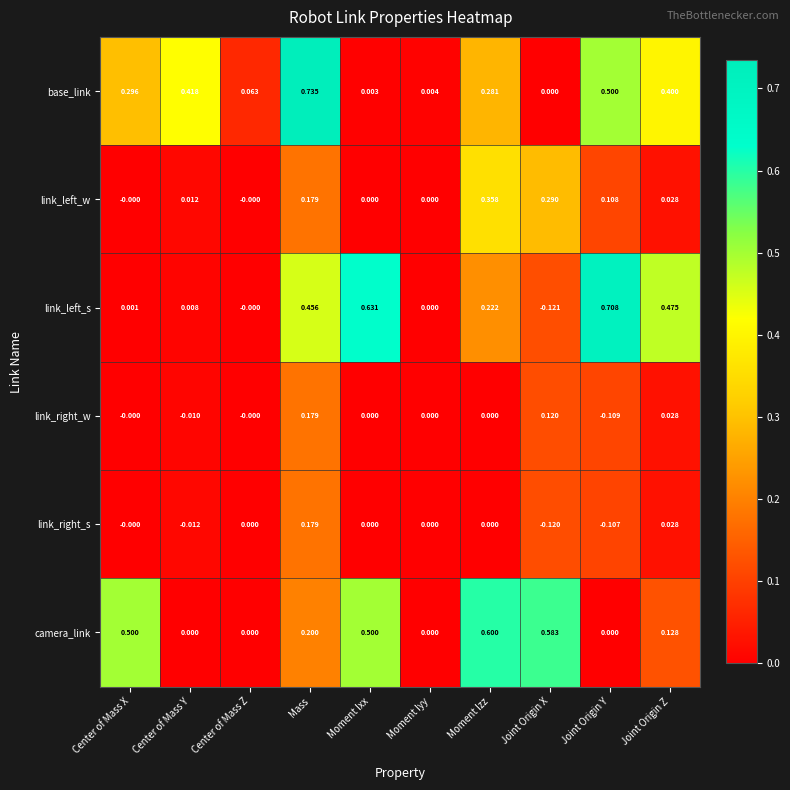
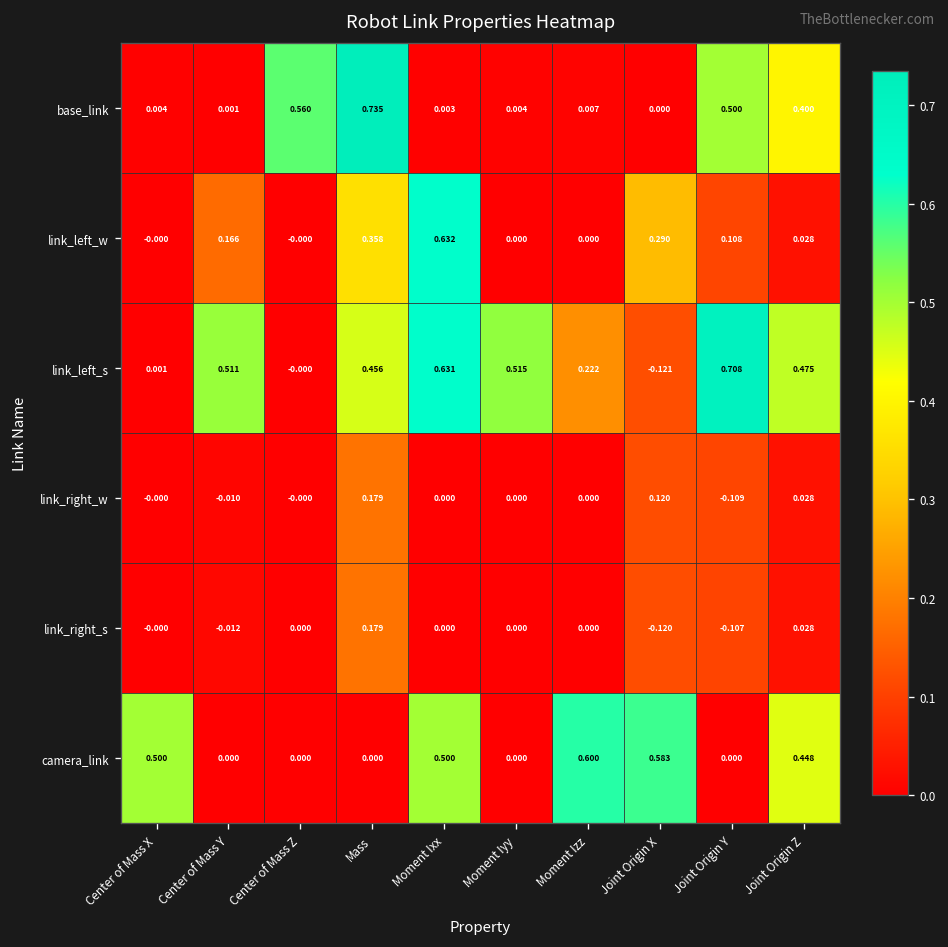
base_link, Center of Mass X: 0.296 -> 0.004
base_link, Center of Mass Y: 0.418 -> 0.001
base_link, Center of Mass Z: 0.063 -> 0.560
base_link, Moment Izz: 0.281 -> 0.007
link_left_w, Center of Mass Y: 0.012 -> 0.166
link_left_w, Mass: 0.179 -> 0.358
link_left_w, Moment Ixx: 0.000 -> 0.632
link_left_w, Moment Izz: 0.358 -> 0.000
link_left_s, Center of Mass Y: 0.008 -> 0.511
link_left_s, Moment Iyy: 0.000 -> 0.515
camera_link, Mass: 0.200 -> 0.000
camera_link, Joint Origin Z: 0.128 -> 0.448
